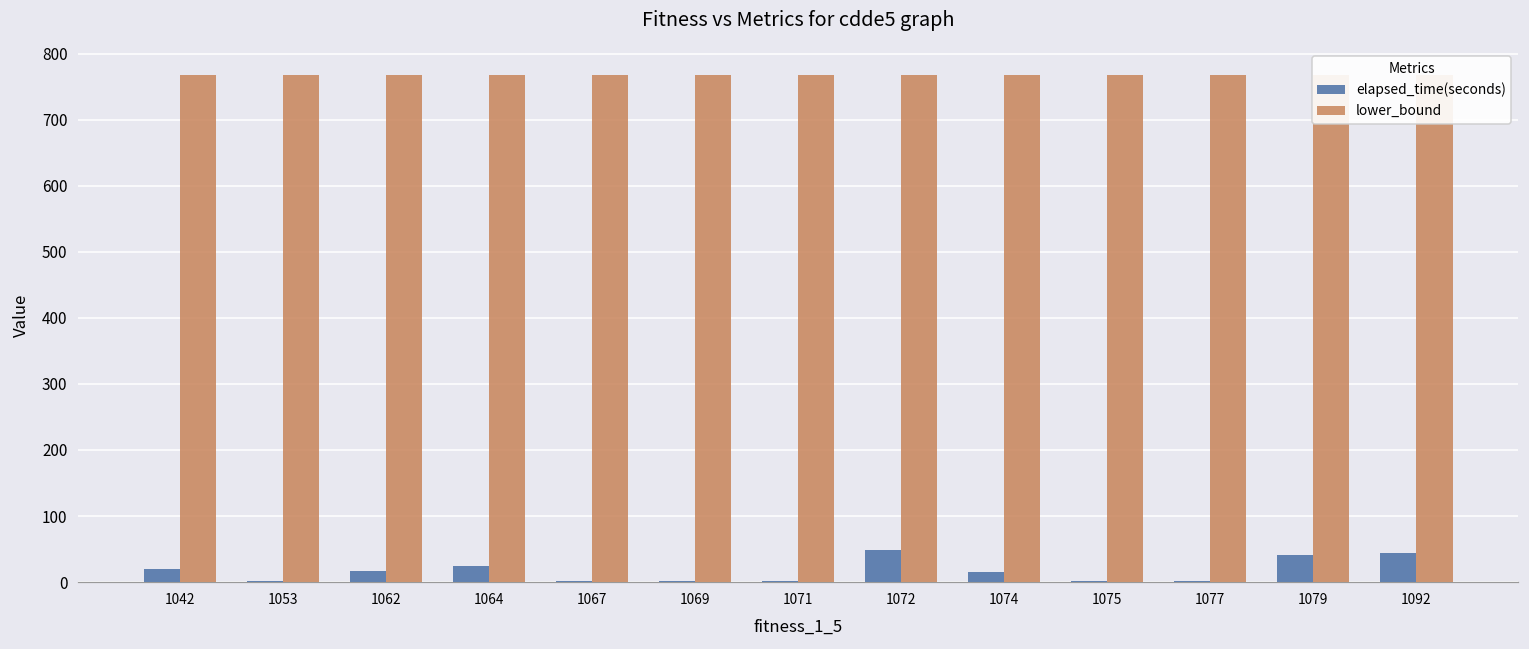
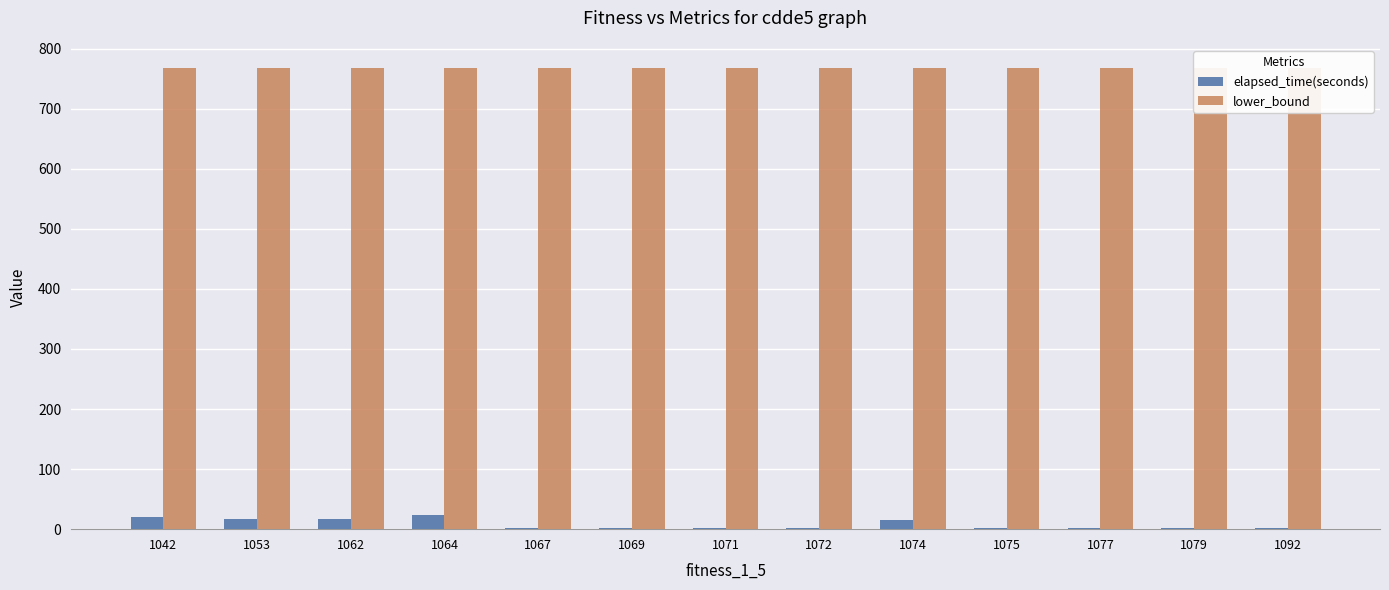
elapsed_time(seconds), 1053: 0 -> 20
elapsed_time(seconds), 1072: 50 -> 0
elapsed_time(seconds), 1079: 40 -> 0
elapsed_time(seconds), 1092: 40 -> 0
